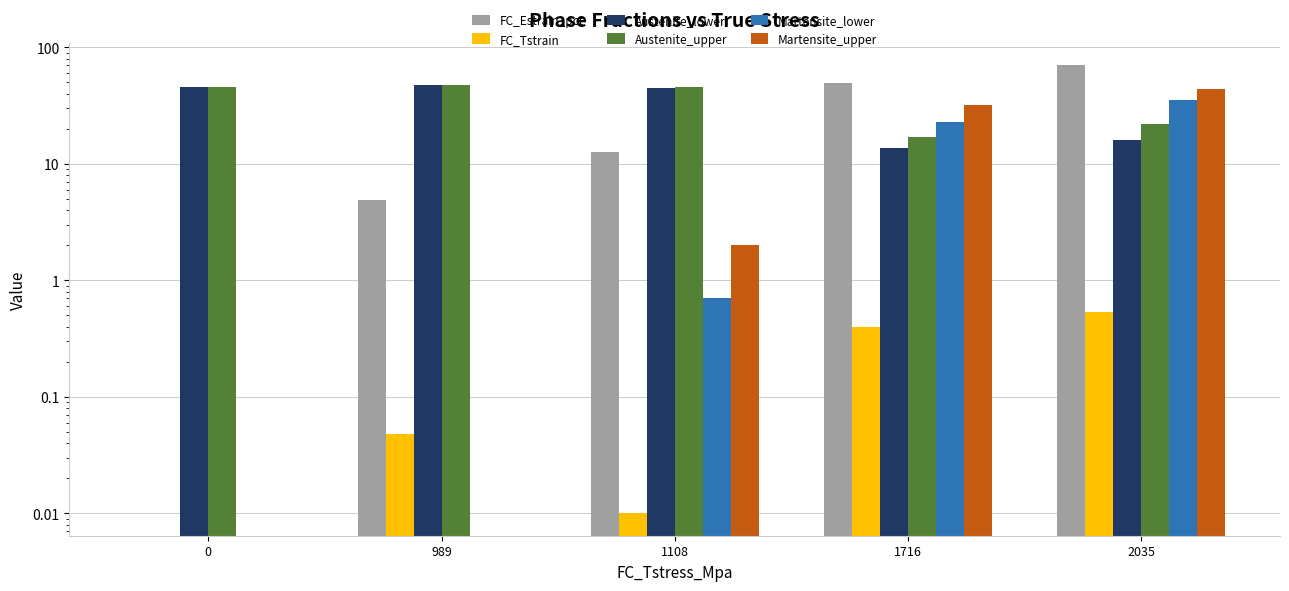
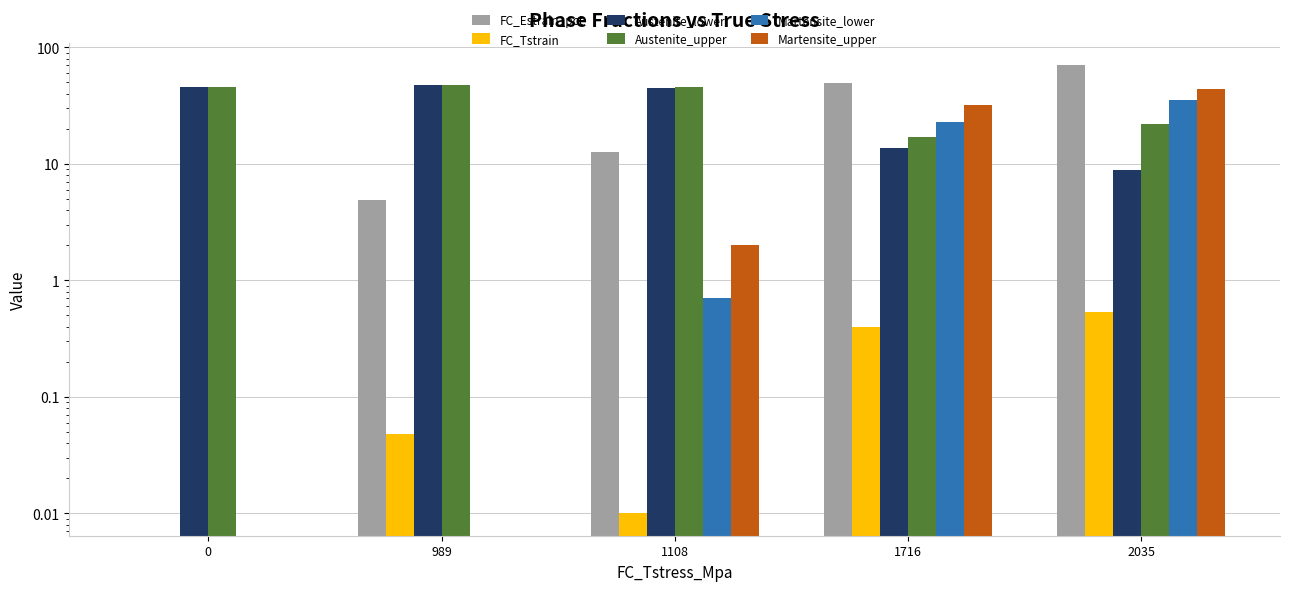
Austenite_lower, 2035: 16 -> 9
